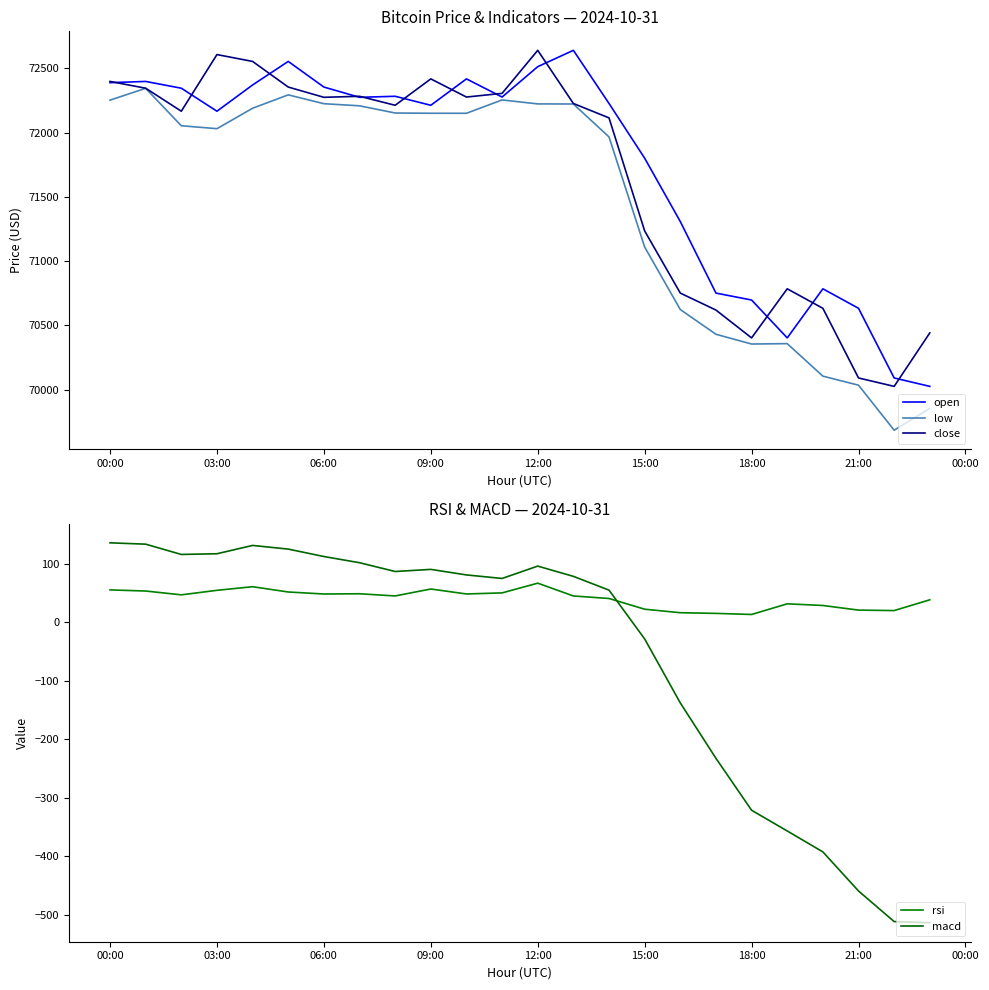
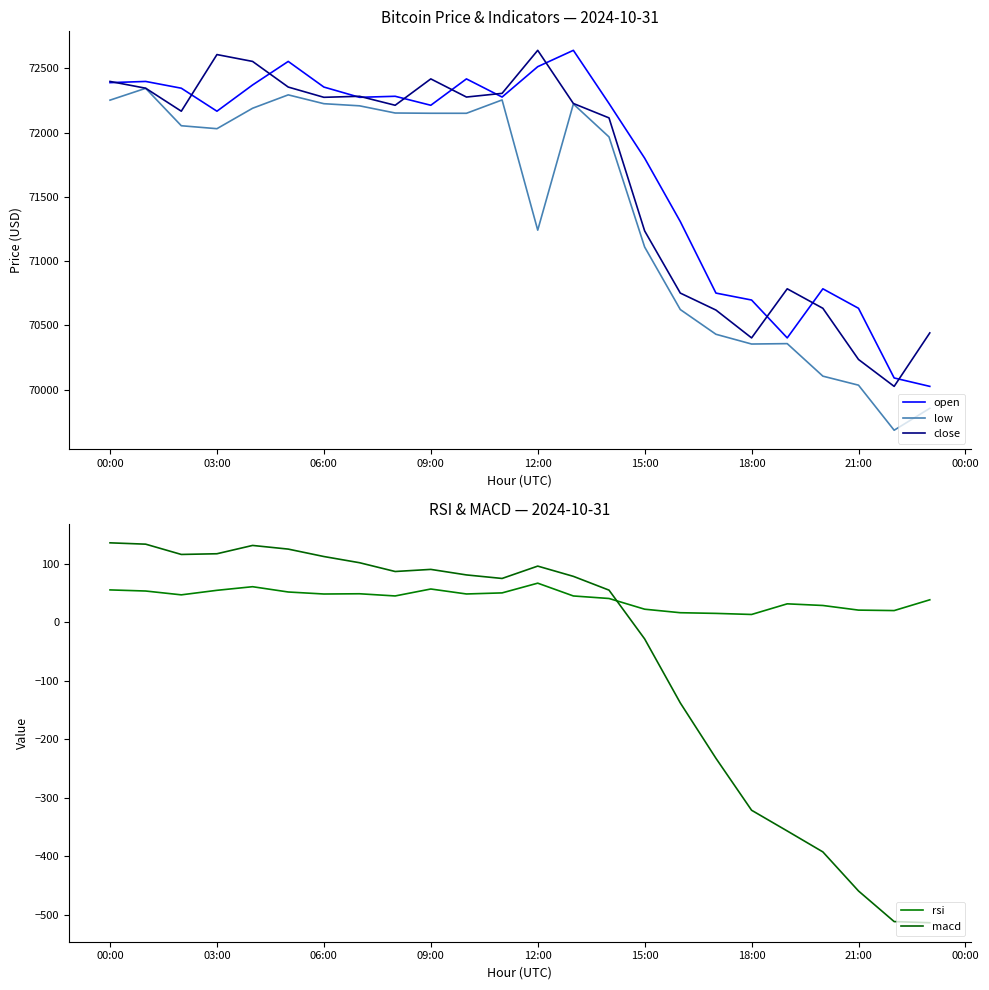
Bitcoin Price & Indicators — 2024-10-31, low, 12:00: 72220 -> 71240
Bitcoin Price & Indicators — 2024-10-31, close, 21:00: 70090 -> 70240
